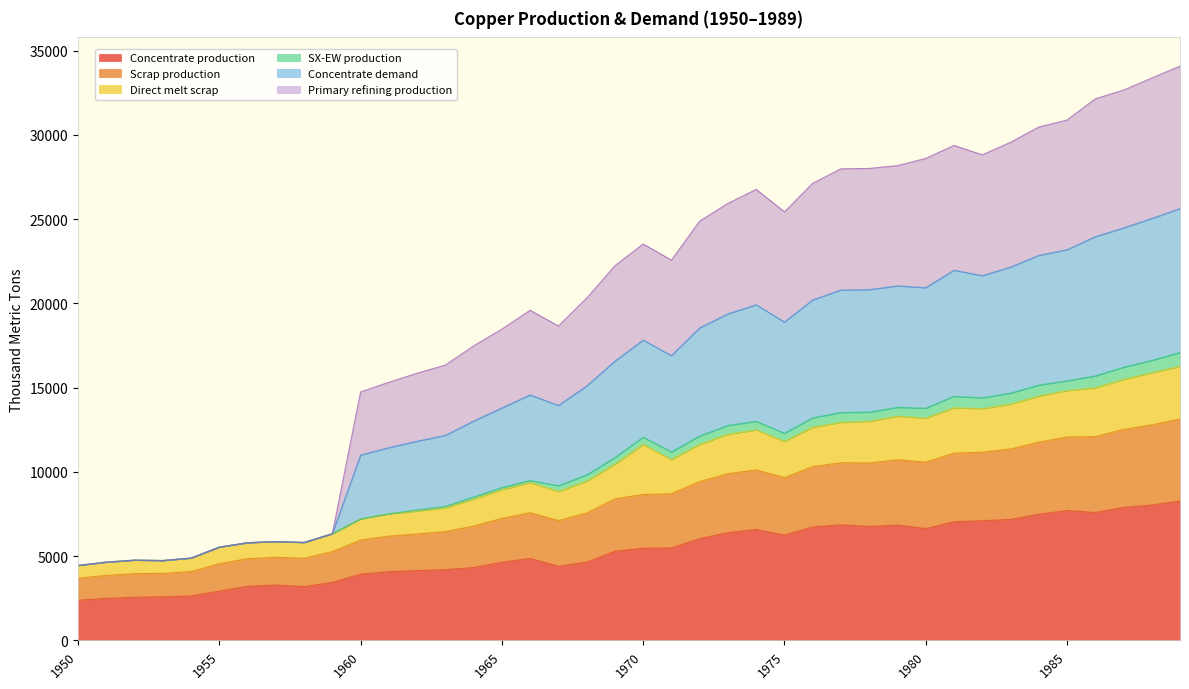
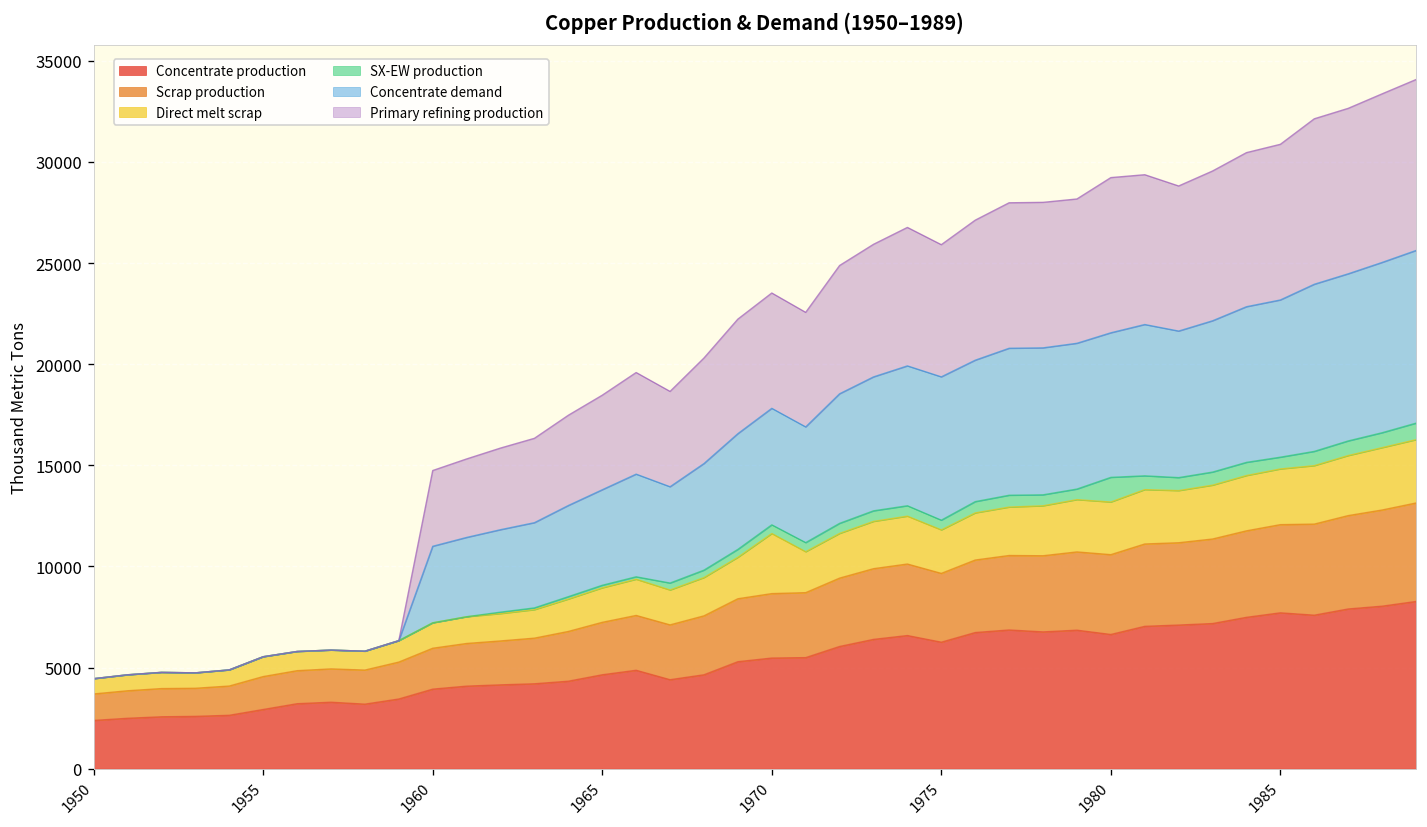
Concentrate demand, 1975: 6600 -> 7100
SX-EW production, 1980: 600 -> 1200
